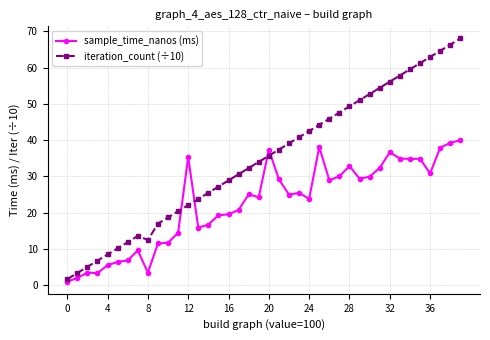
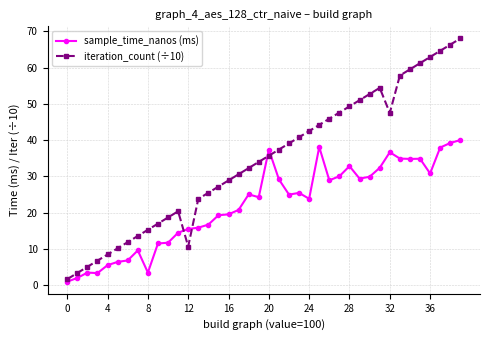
iteration_count (÷10), 8: 13 -> 15
sample_time_nanos (ms), 12: 35 -> 16
iteration_count (÷10), 12: 22 -> 11
iteration_count (÷10), 32: 56 -> 48
